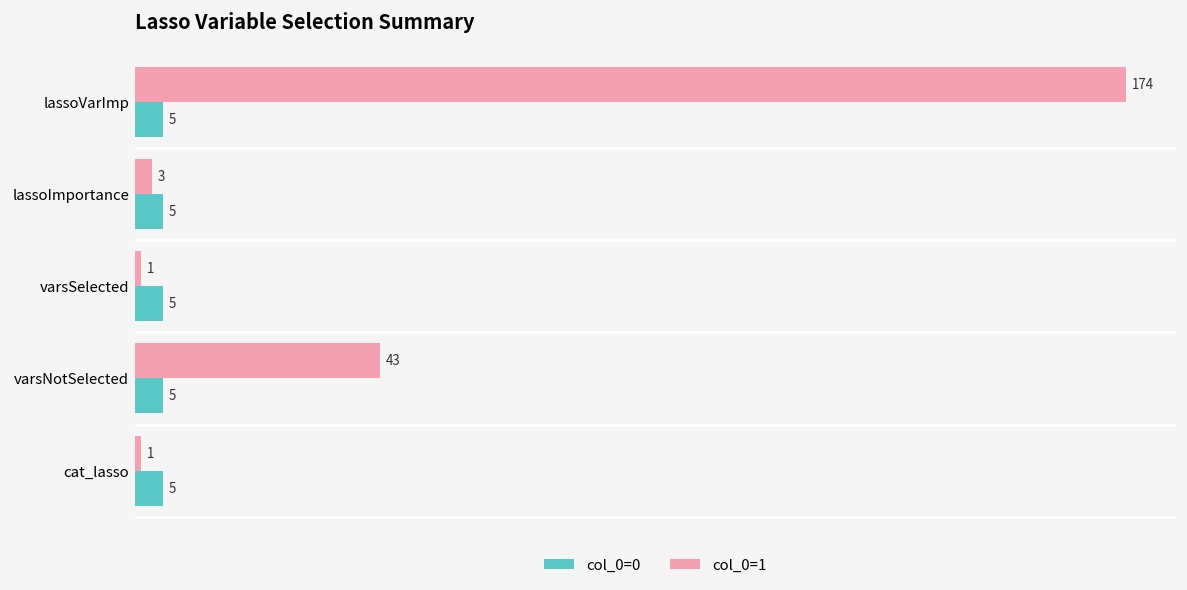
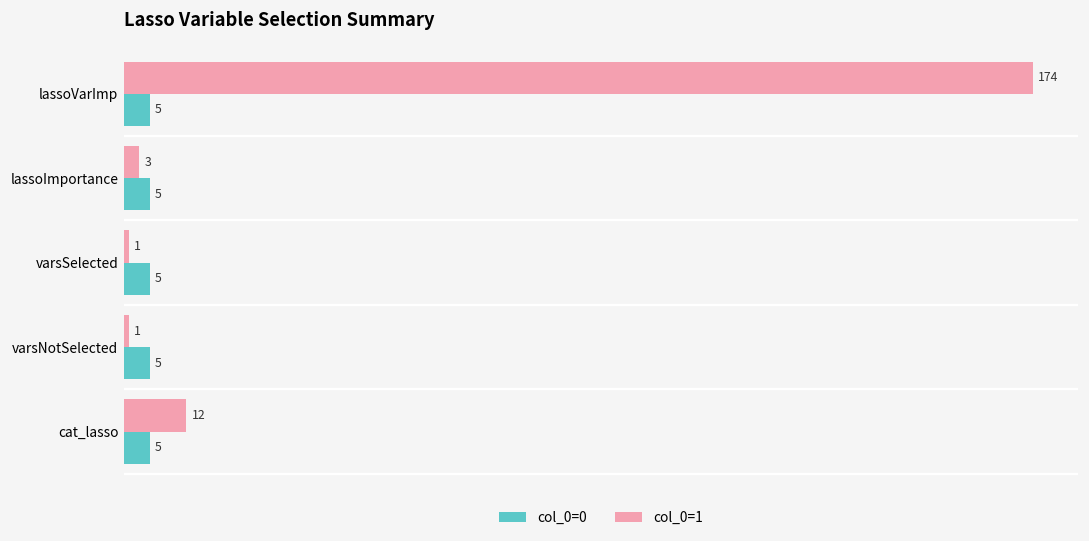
col_0=1, varsNotSelected: 43 -> 1
col_0=1, cat_lasso: 1 -> 12
